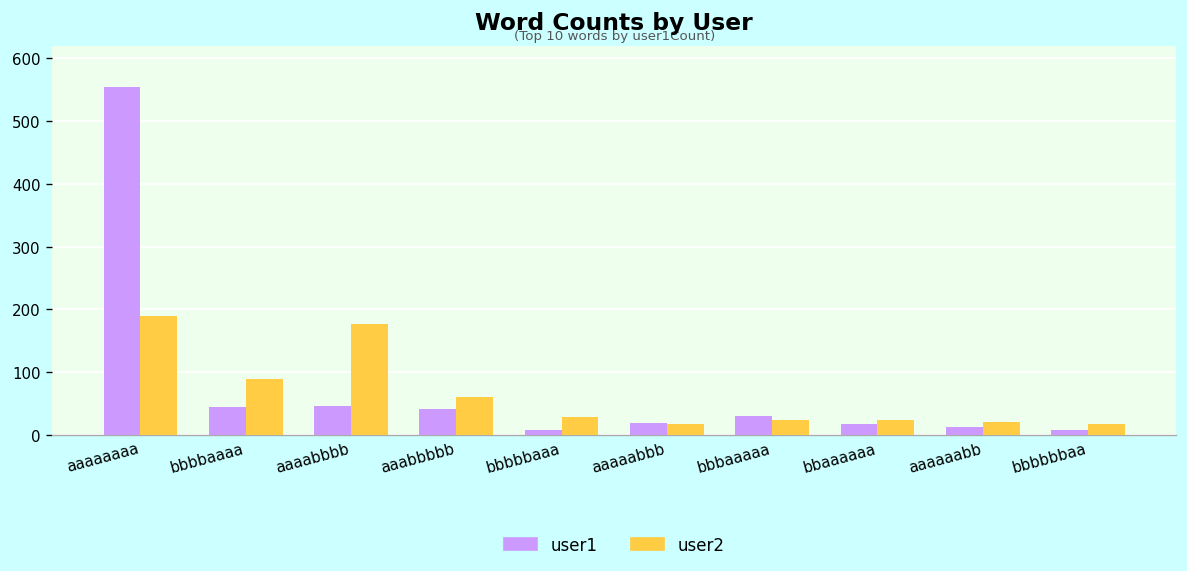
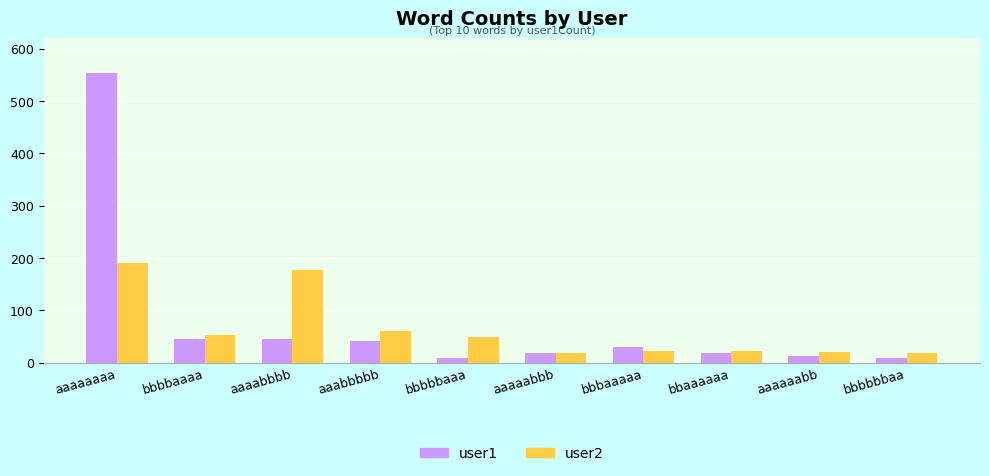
user2, bbbbaaaa: 90 -> 50
user2, bbbbbaaa: 30 -> 50
